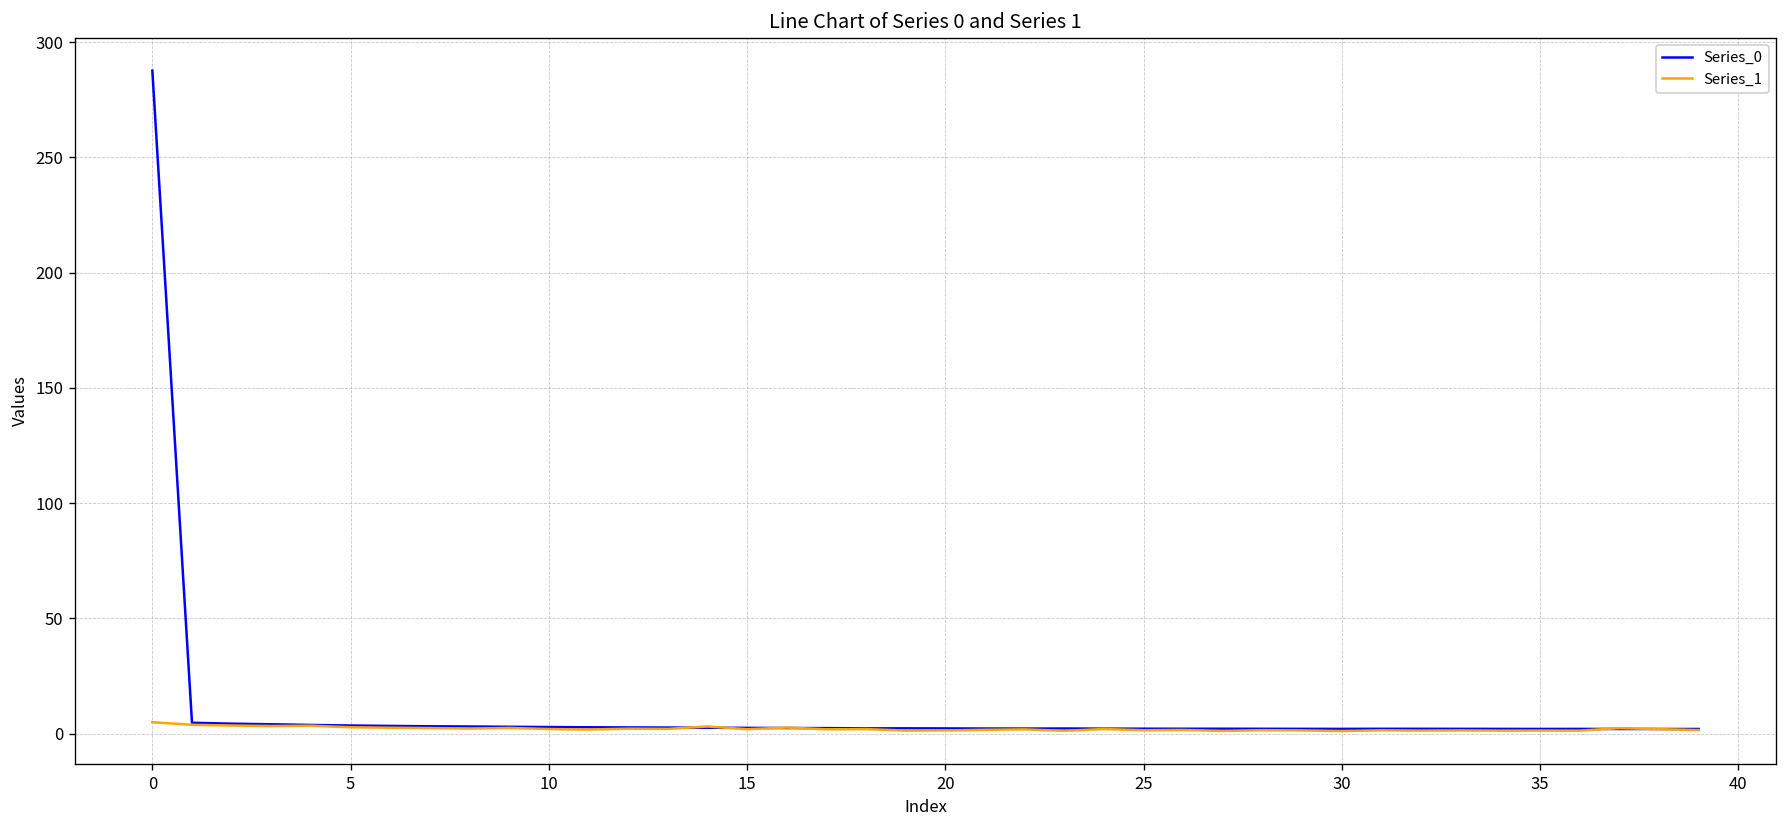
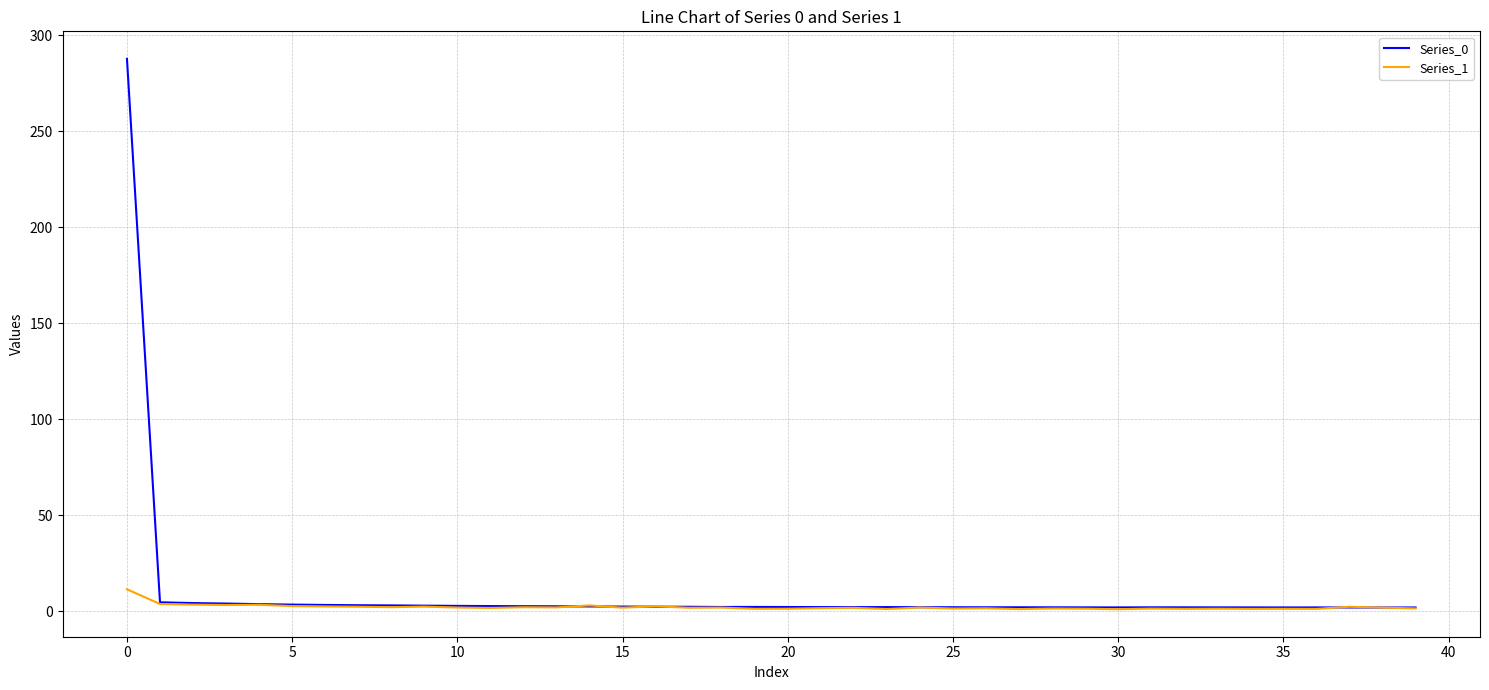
Series_1, 0: 5 -> 11
